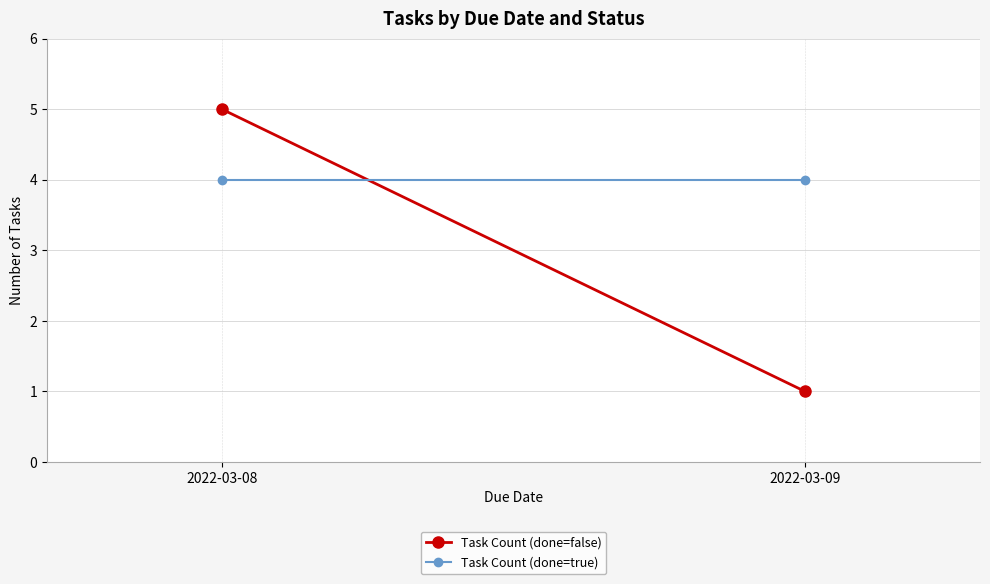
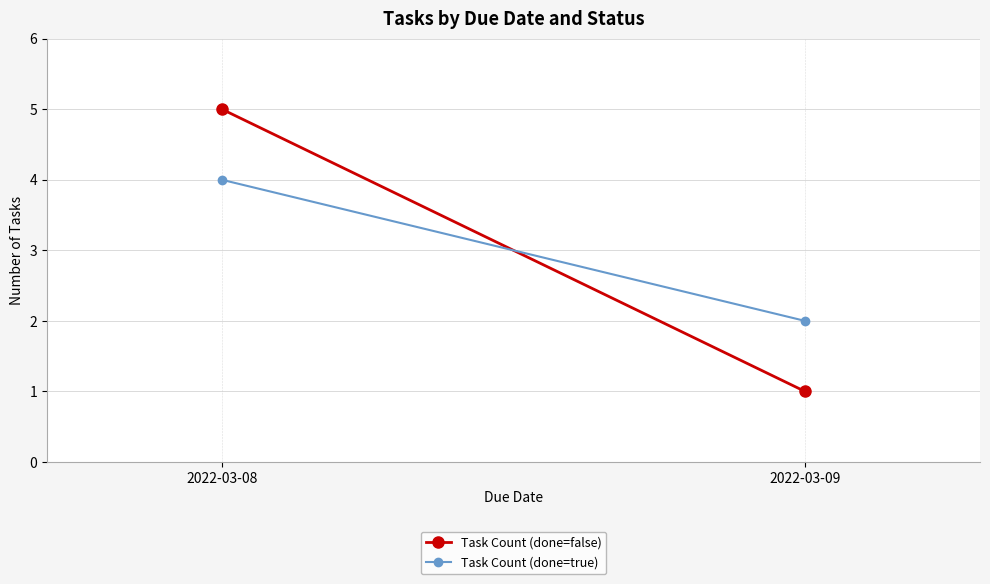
Task Count (done=true), 2022-03-09: 4 -> 2
